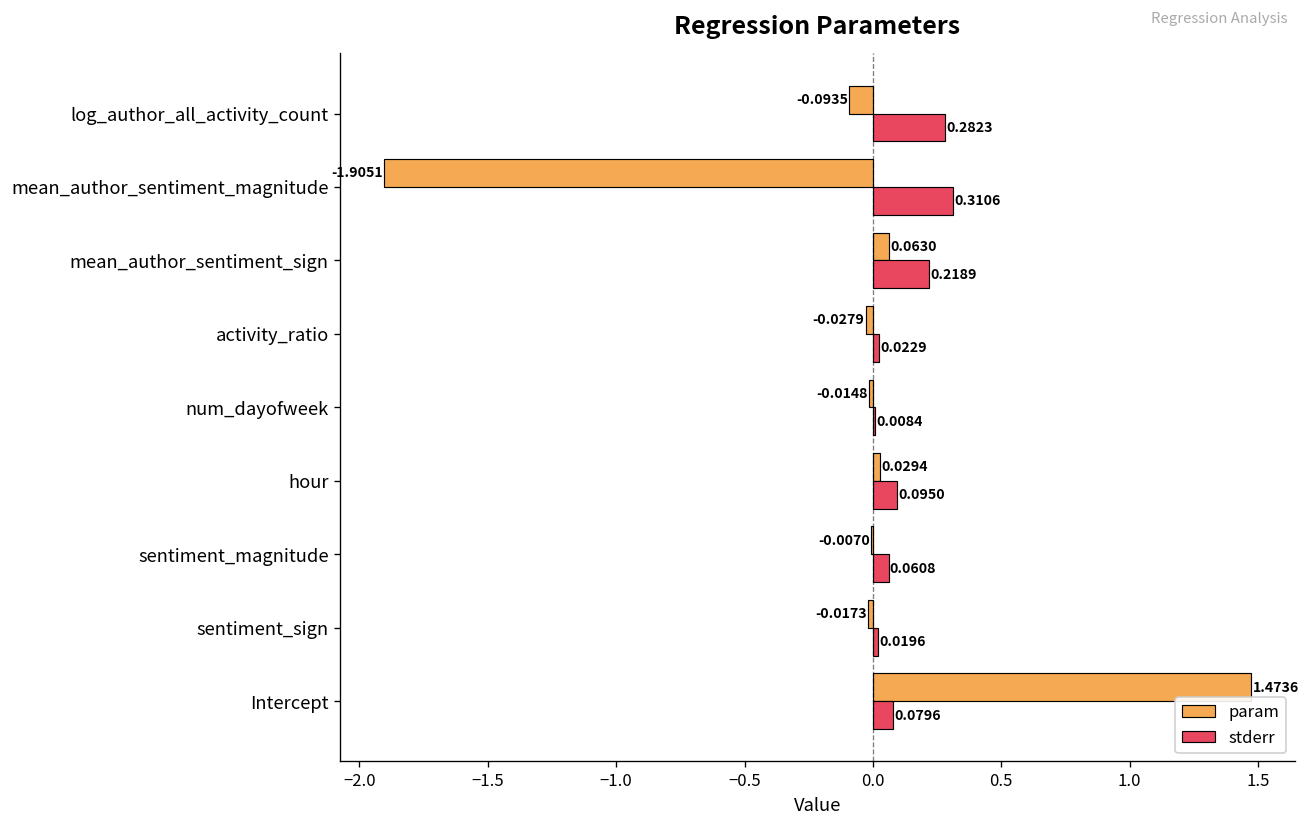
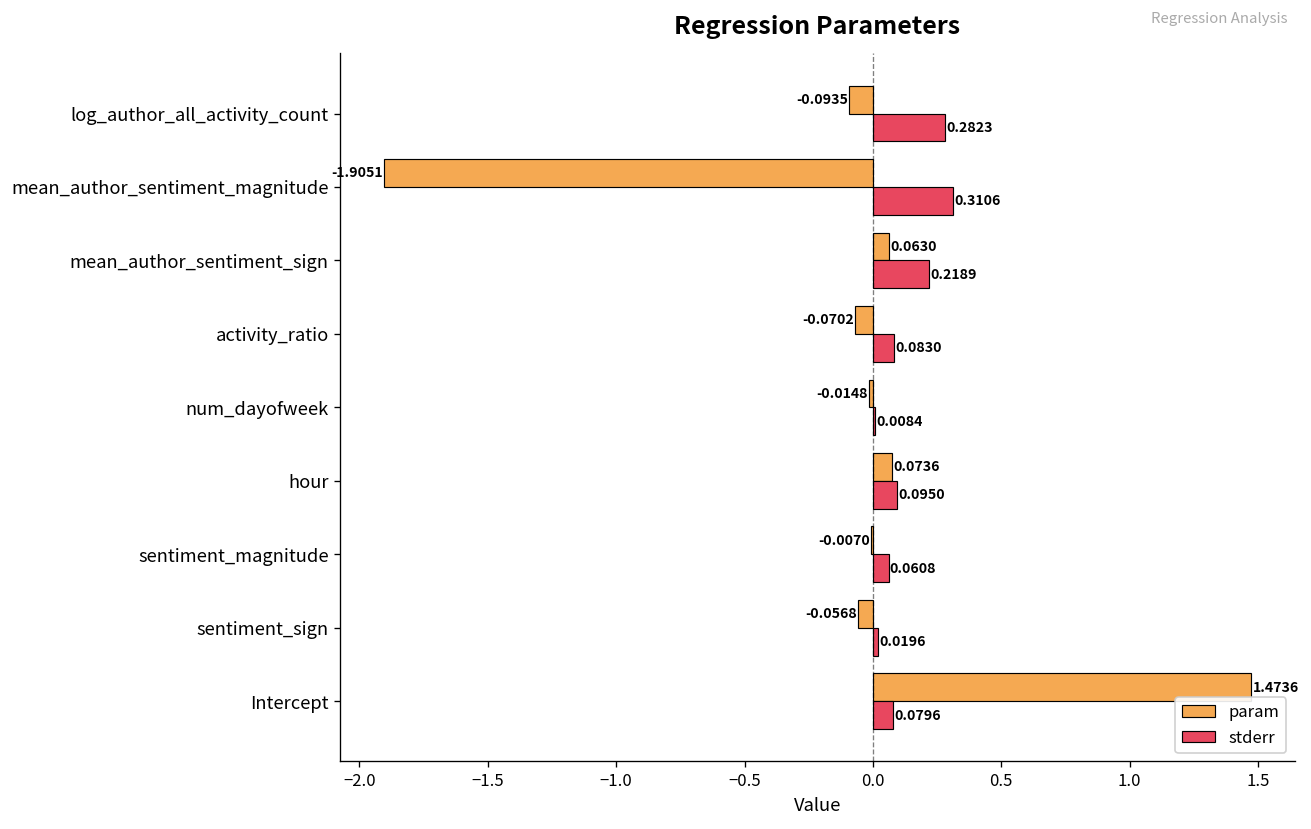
param, activity_ratio: -0.0279 -> -0.0702
stderr, activity_ratio: 0.0229 -> 0.0830
param, hour: 0.0294 -> 0.0736
param, sentiment_sign: -0.0173 -> -0.0568
